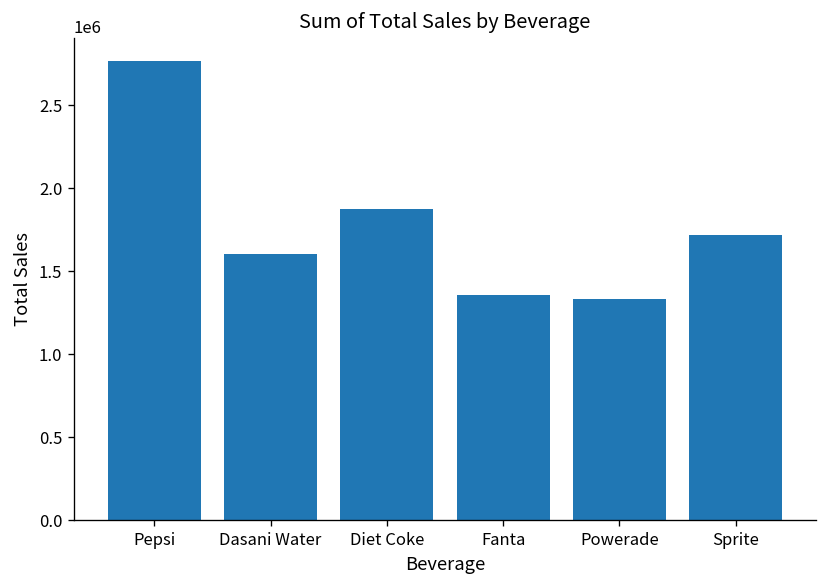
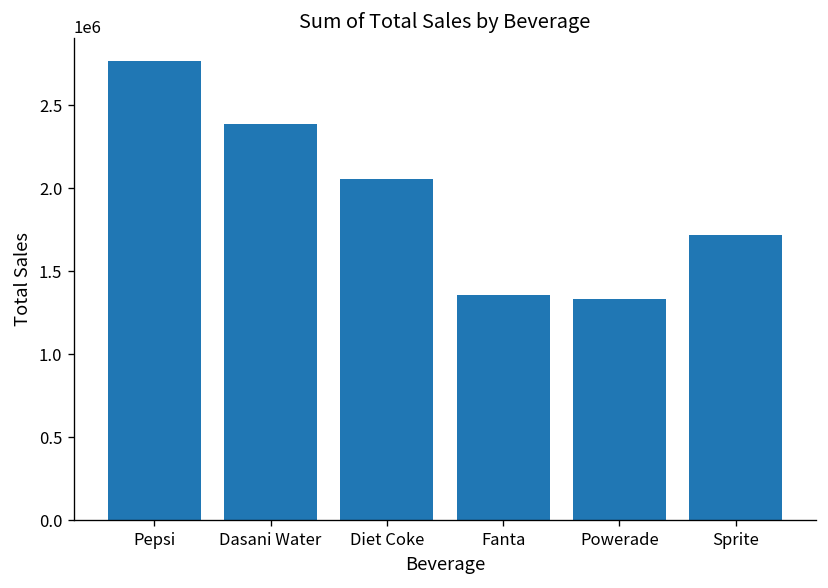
Dasani Water: 1600000 -> 2390000
Diet Coke: 1880000 -> 2060000
